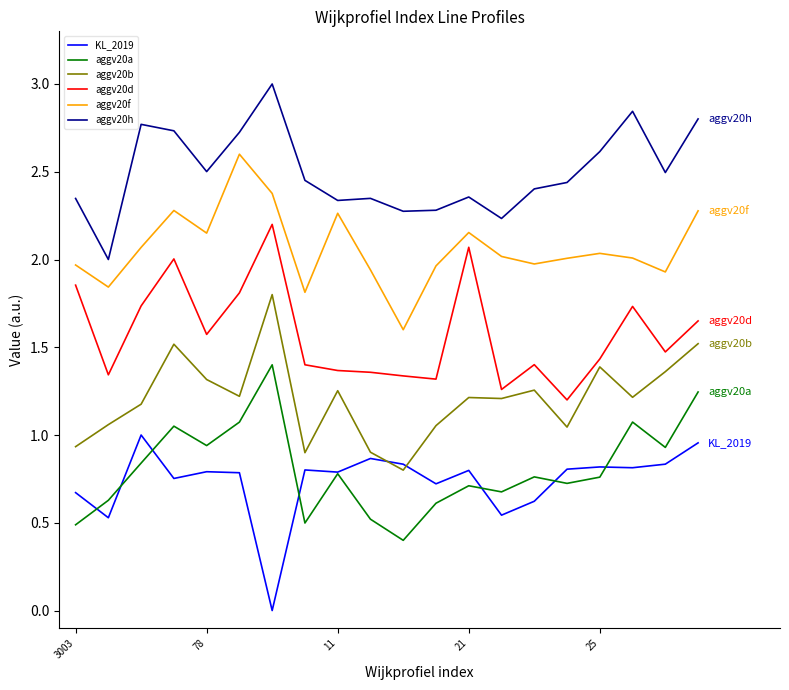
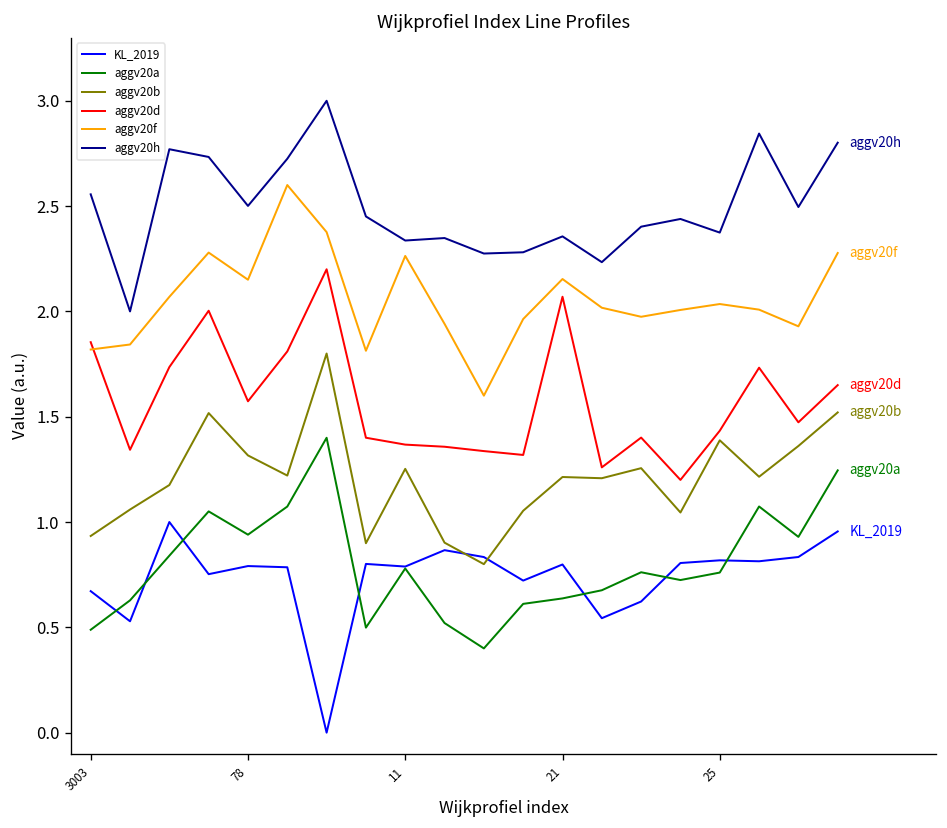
aggv20f, 3003: 1.97 -> 1.82
aggv20h, 3003: 2.35 -> 2.56
aggv20a, 21: 0.71 -> 0.64
aggv20h, 25: 2.61 -> 2.37
